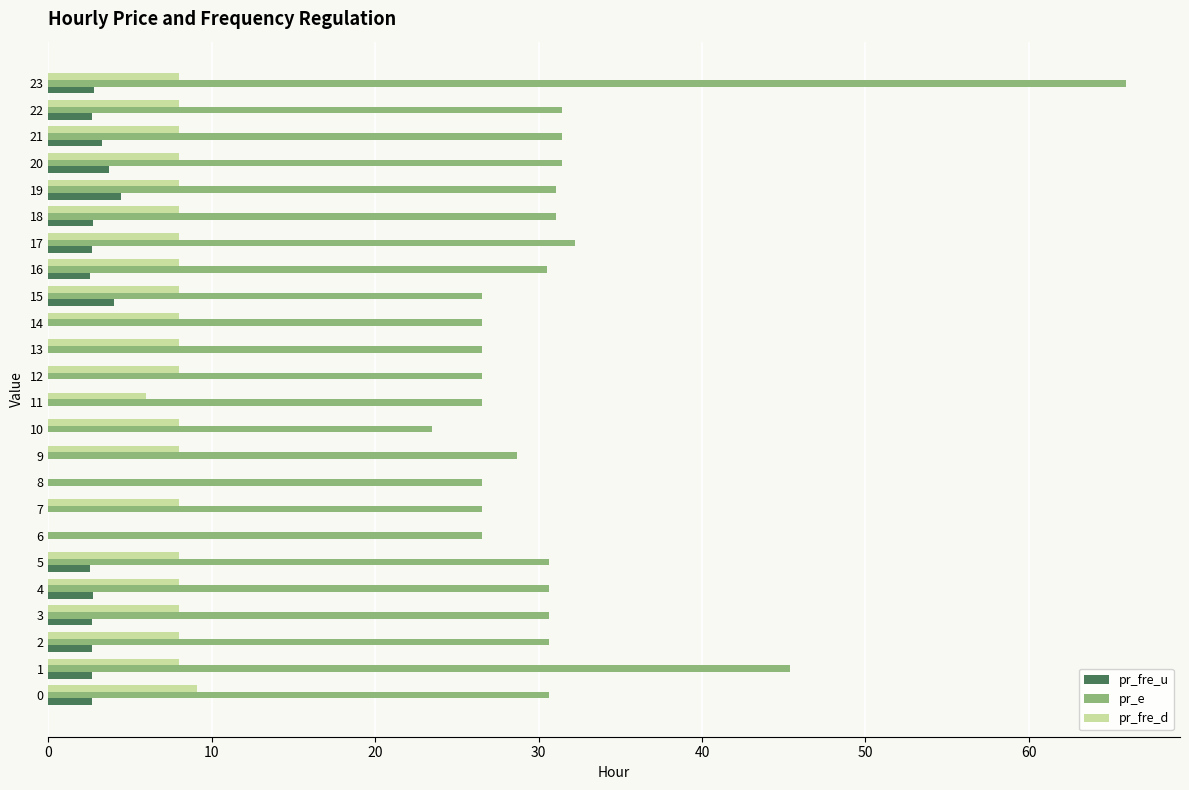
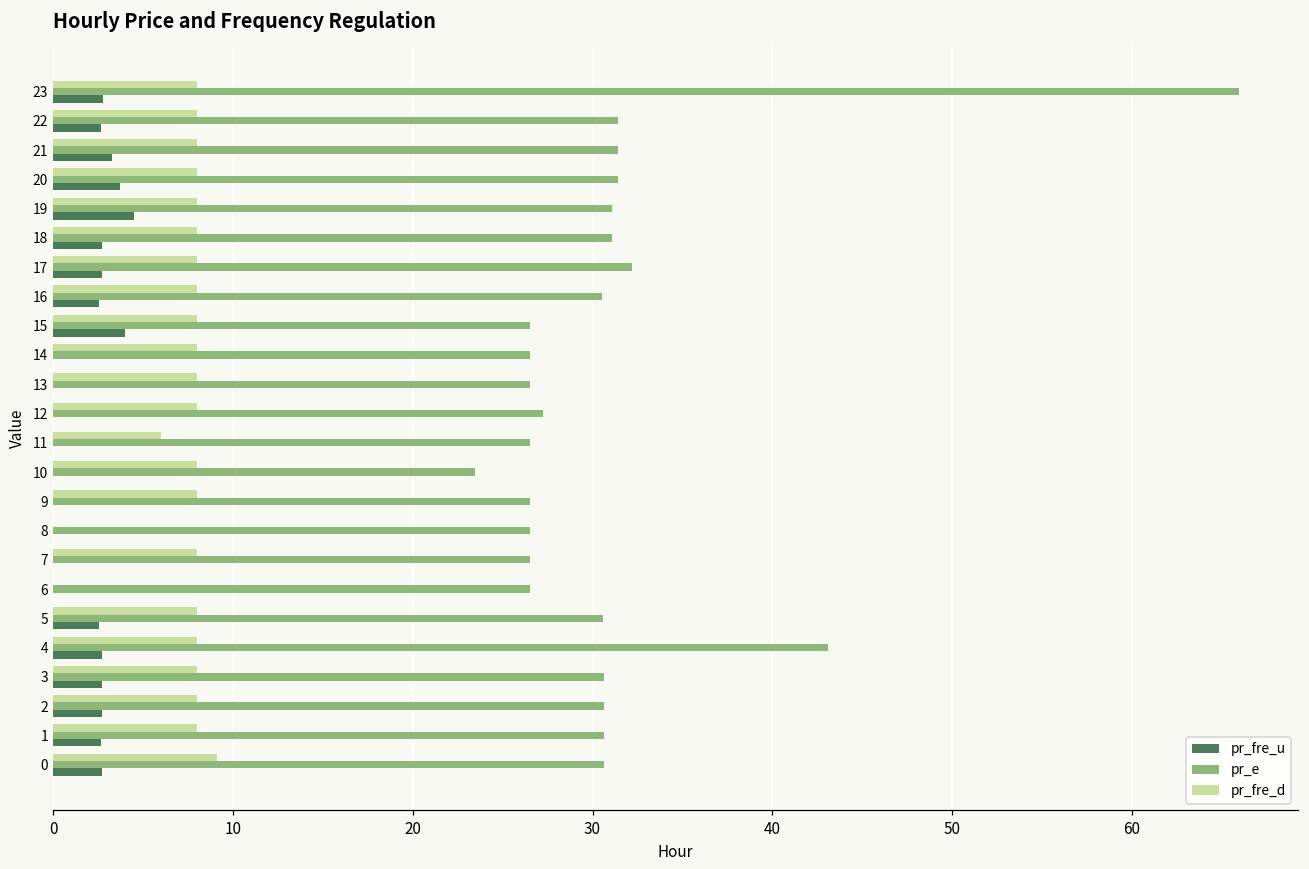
pr_e, 12: 26.5 -> 27.2
pr_e, 9: 28.7 -> 26.5
pr_e, 4: 30.6 -> 43.1
pr_e, 1: 45.4 -> 30.6
